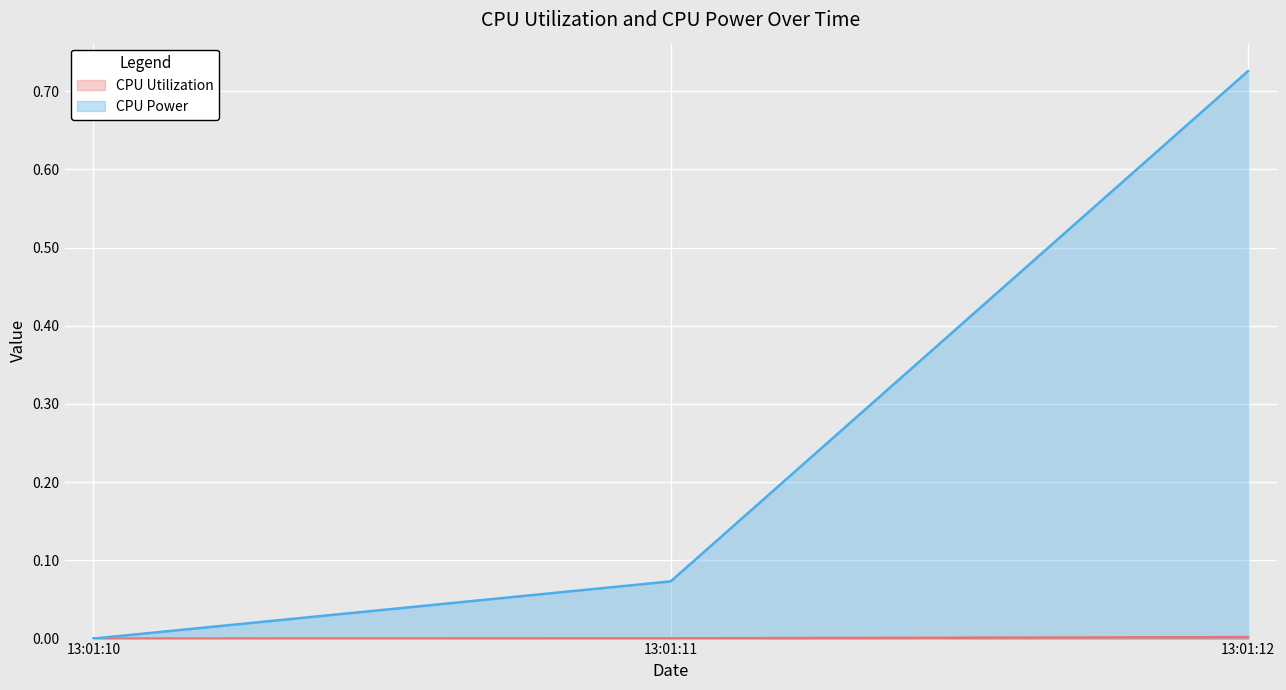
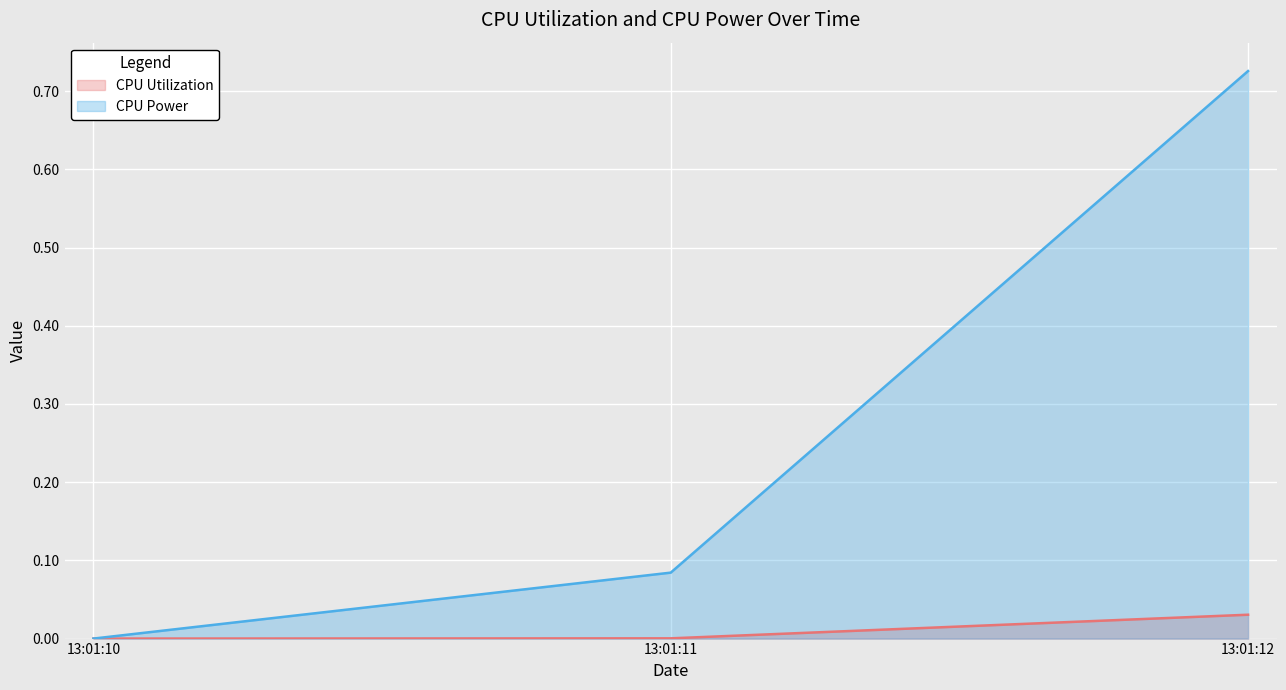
CPU Power, 13:01:11: 0.07 -> 0.08
CPU Utilization, 13:01:12: 0.00 -> 0.03
